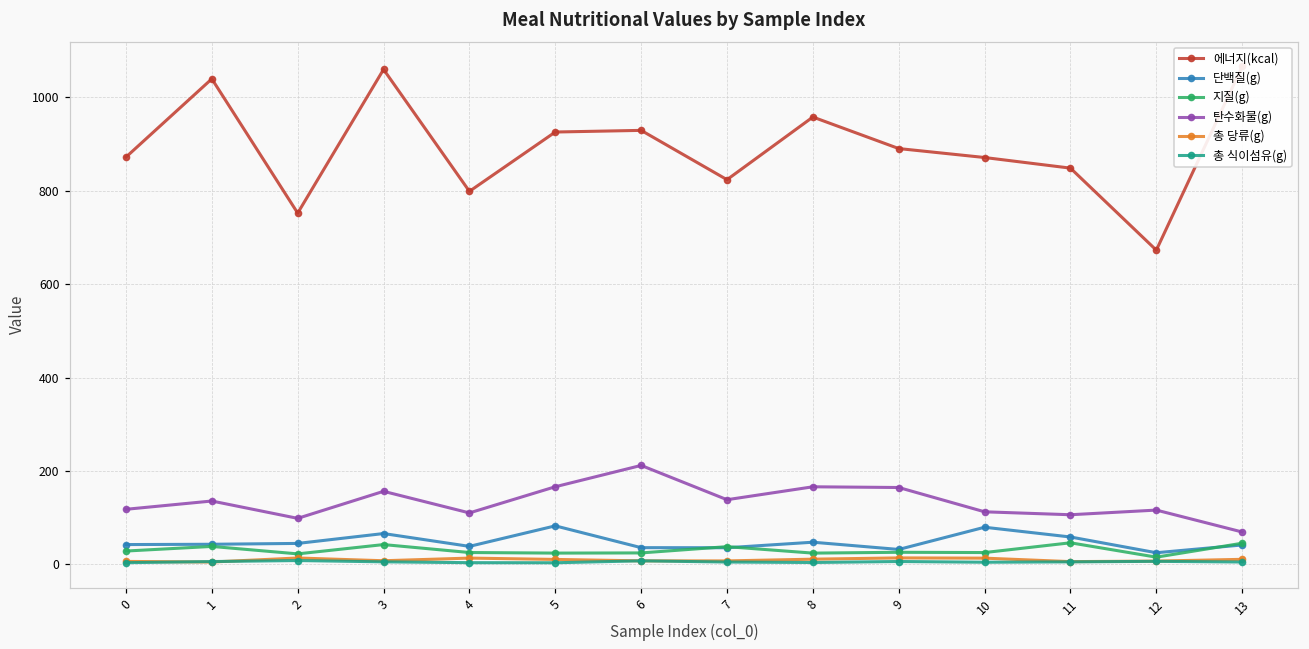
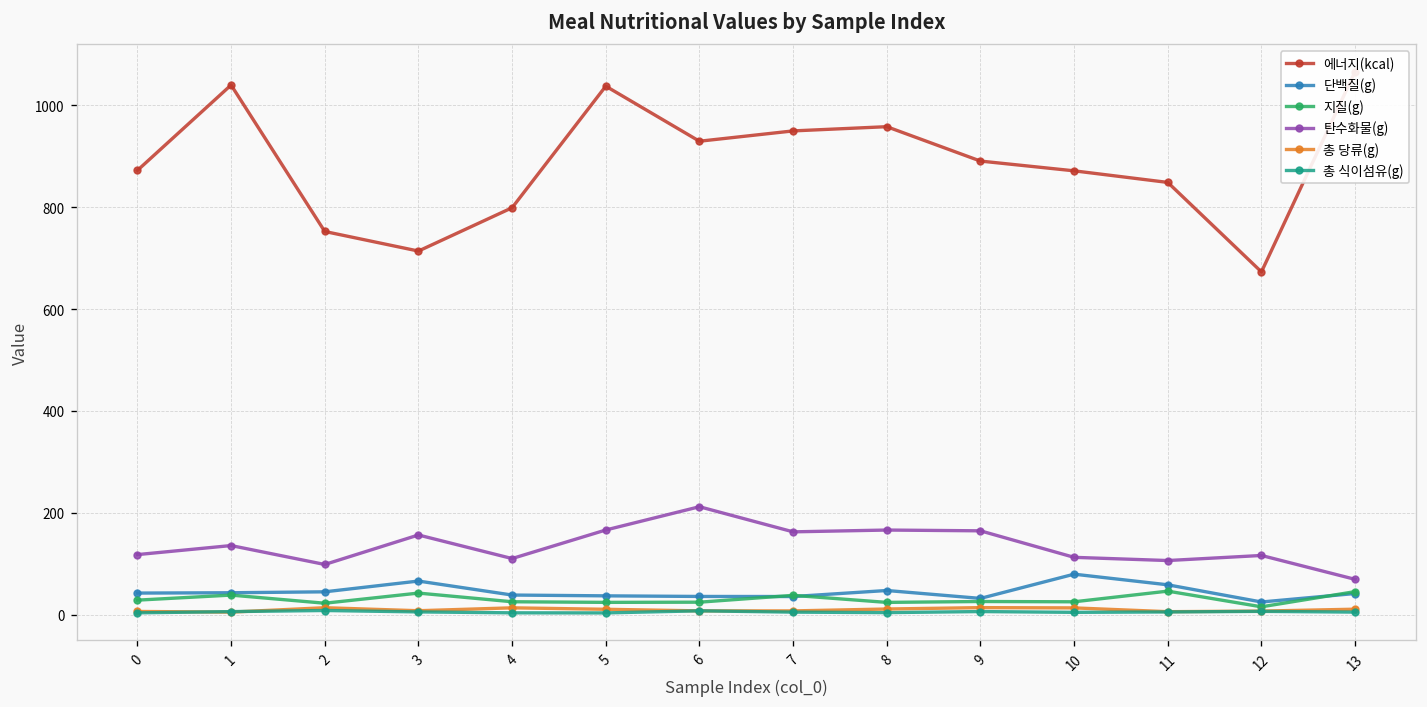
에너지(kcal), 3: 1060 -> 710
에너지(kcal), 5: 930 -> 1040
단백질(g), 5: 80 -> 40
에너지(kcal), 7: 820 -> 950
탄수화물(g), 7: 140 -> 160
